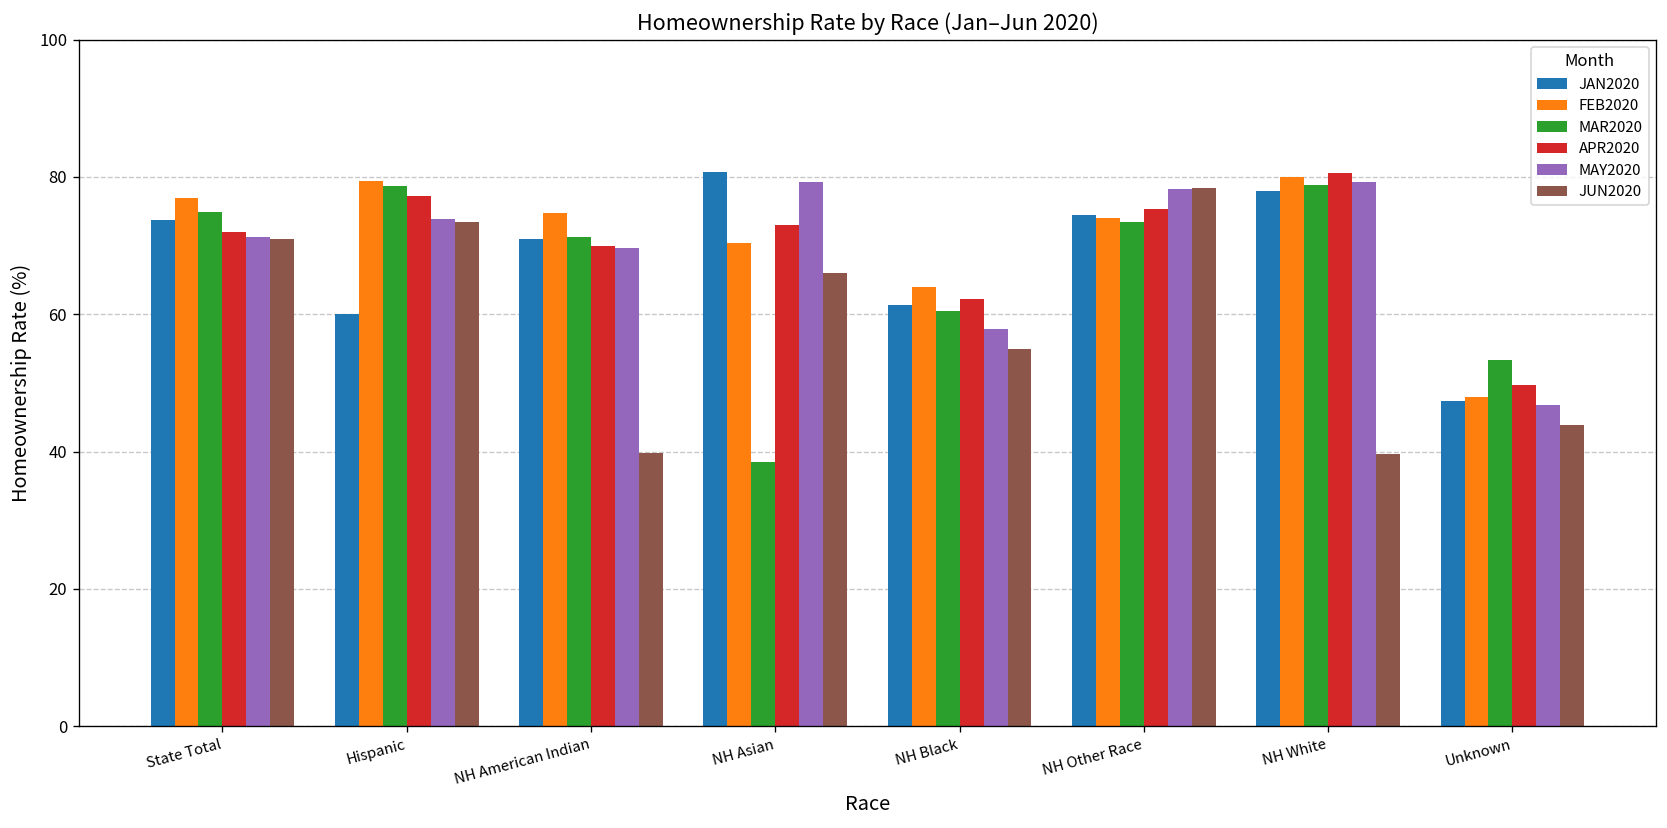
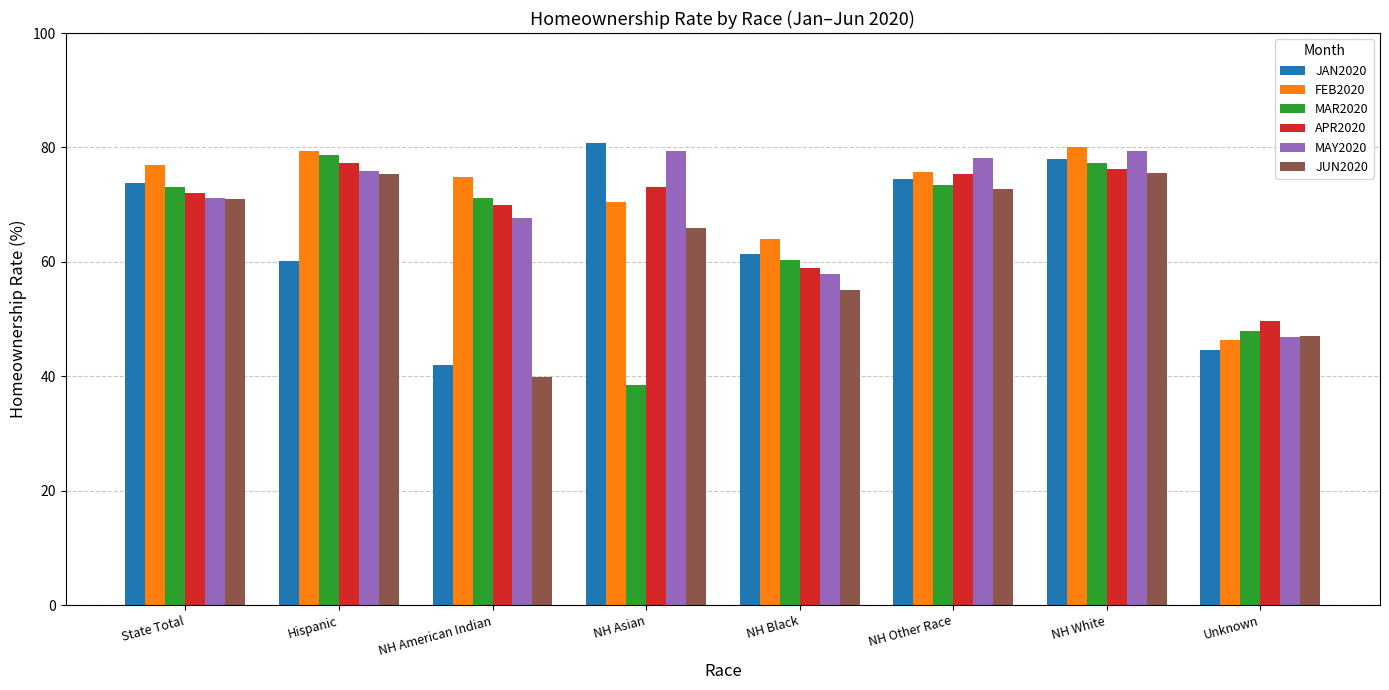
MAR2020, State Total: 75 -> 73
MAY2020, Hispanic: 74 -> 76
JUN2020, Hispanic: 74 -> 75
JAN2020, NH American Indian: 71 -> 42
MAY2020, NH American Indian: 70 -> 68
APR2020, NH Black: 62 -> 59
FEB2020, NH Other Race: 74 -> 76
JUN2020, NH Other Race: 78 -> 73
MAR2020, NH White: 79 -> 77
APR2020, NH White: 81 -> 76
JUN2020, NH White: 40 -> 76
JAN2020, Unknown: 47 -> 45
FEB2020, Unknown: 48 -> 46
MAR2020, Unknown: 53 -> 48
JUN2020, Unknown: 44 -> 47
